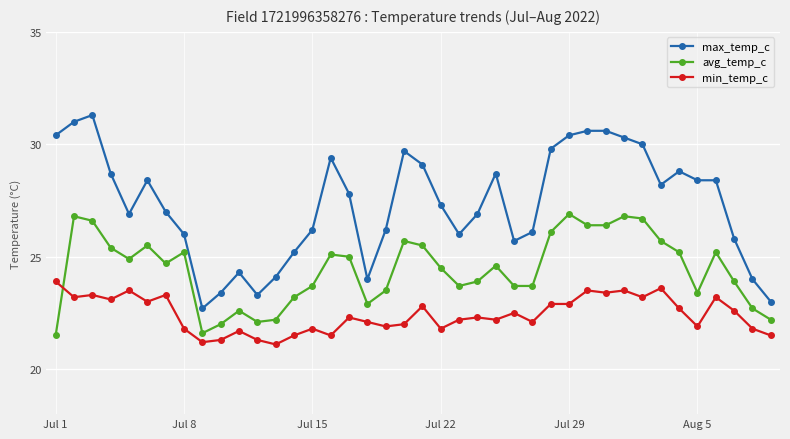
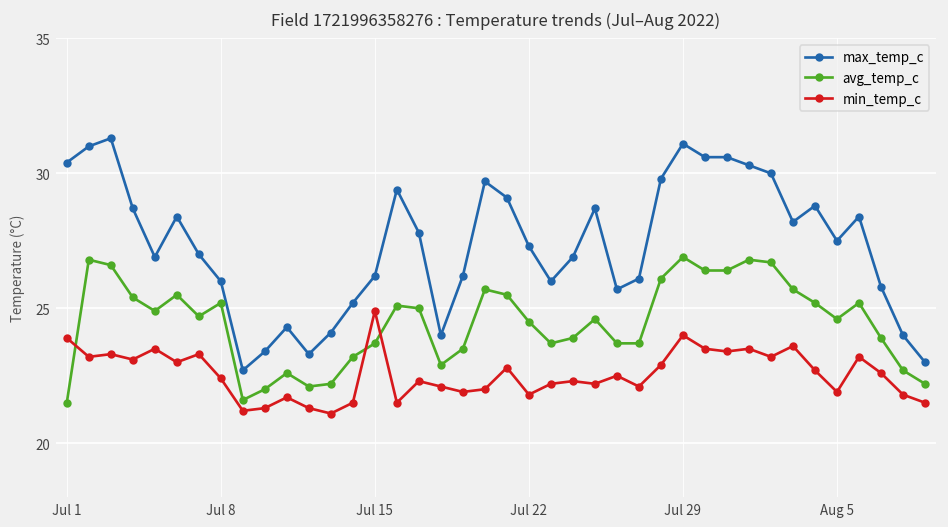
min_temp_c, Jul 8: 21.8 -> 22.4
min_temp_c, Jul 15: 21.8 -> 24.9
max_temp_c, Jul 29: 30.4 -> 31.1
min_temp_c, Jul 29: 22.9 -> 24.0
max_temp_c, Aug 5: 28.4 -> 27.5
avg_temp_c, Aug 5: 23.4 -> 24.6
